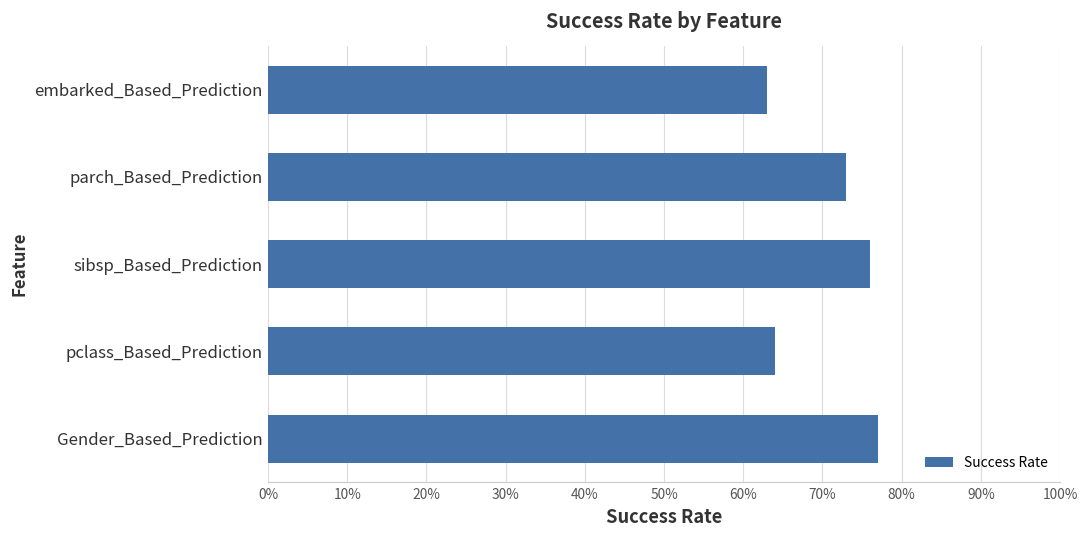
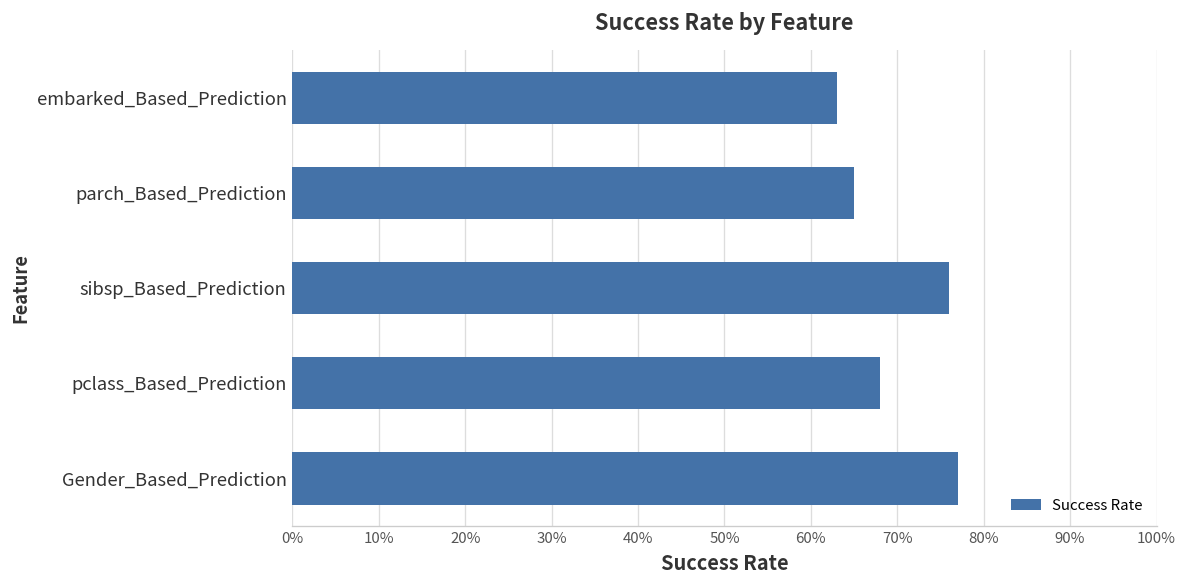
parch_Based_Prediction: 73% -> 65%
pclass_Based_Prediction: 64% -> 68%
